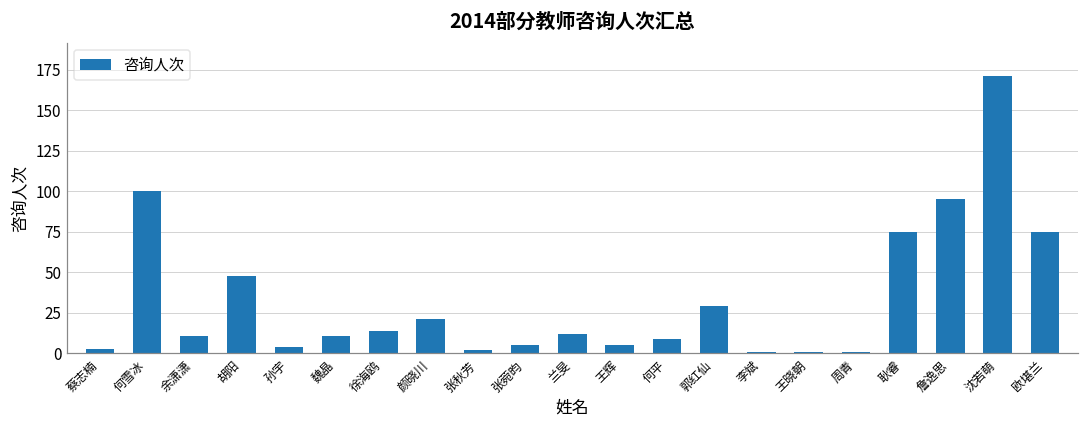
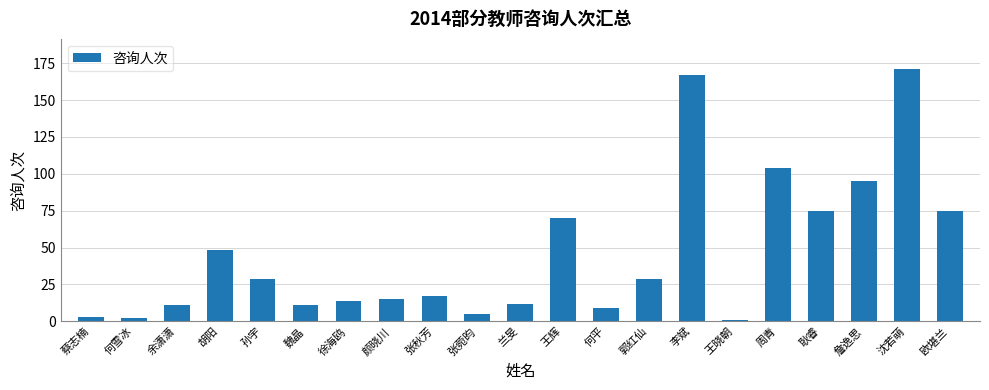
何雪冰: 100 -> 2
孙宇: 4 -> 29
颜晓川: 21 -> 15
张秋芳: 2 -> 17
王辉: 5 -> 70
李斌: 1 -> 167
周青: 1 -> 104
